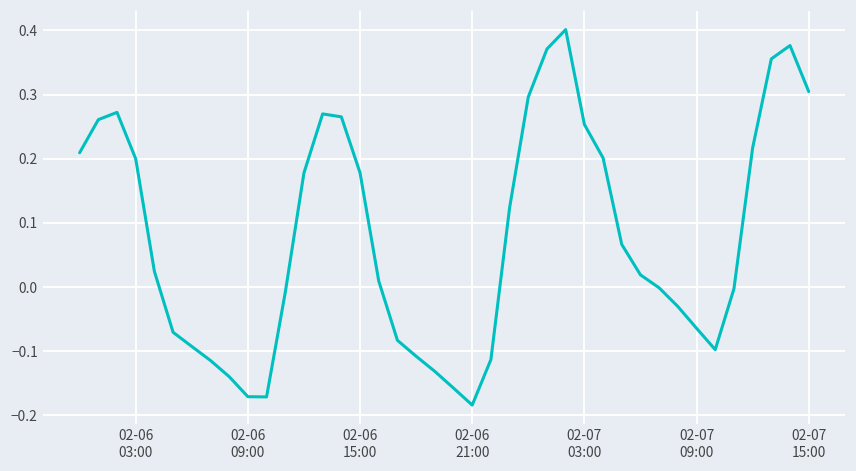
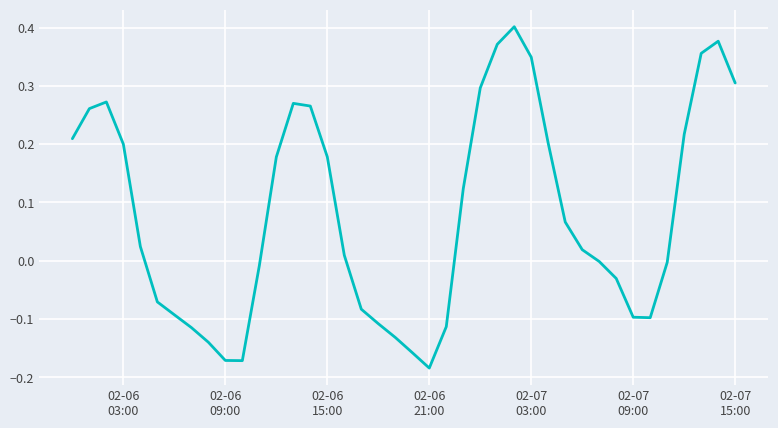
02-07 03:00: 0.25 -> 0.35
02-07 09:00: -0.06 -> -0.10
